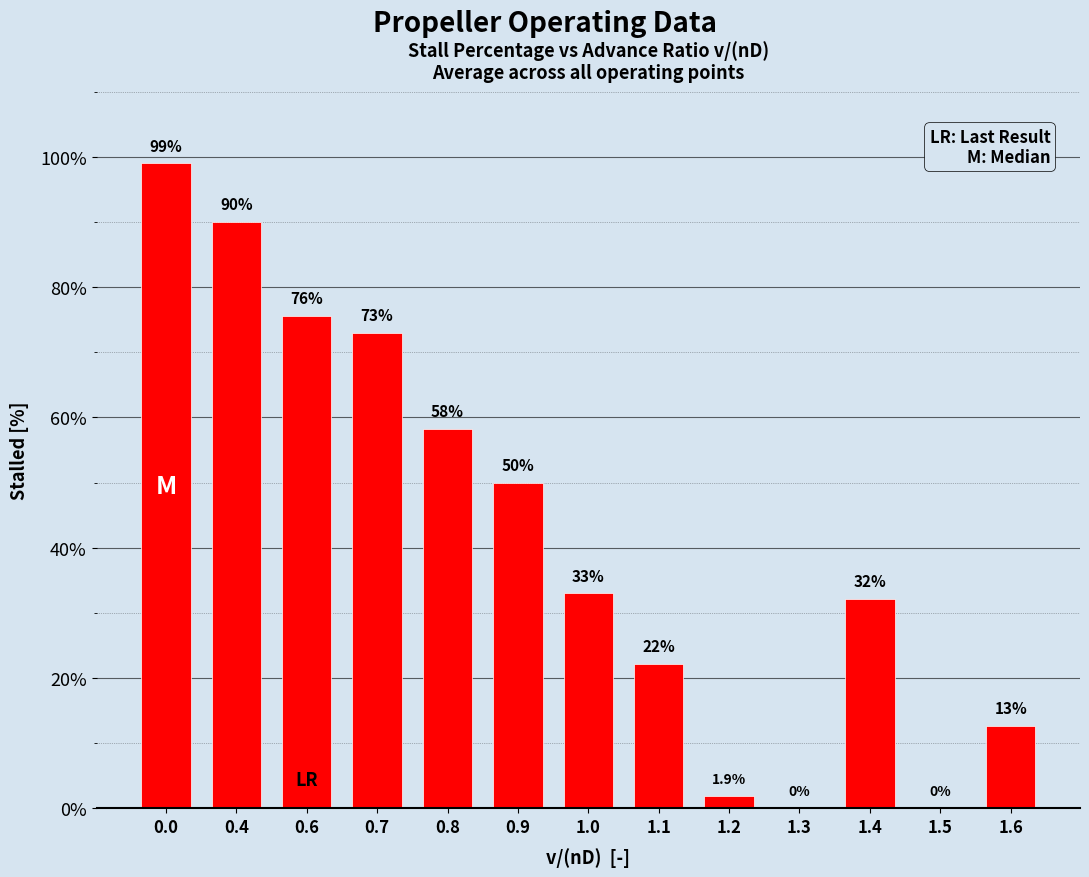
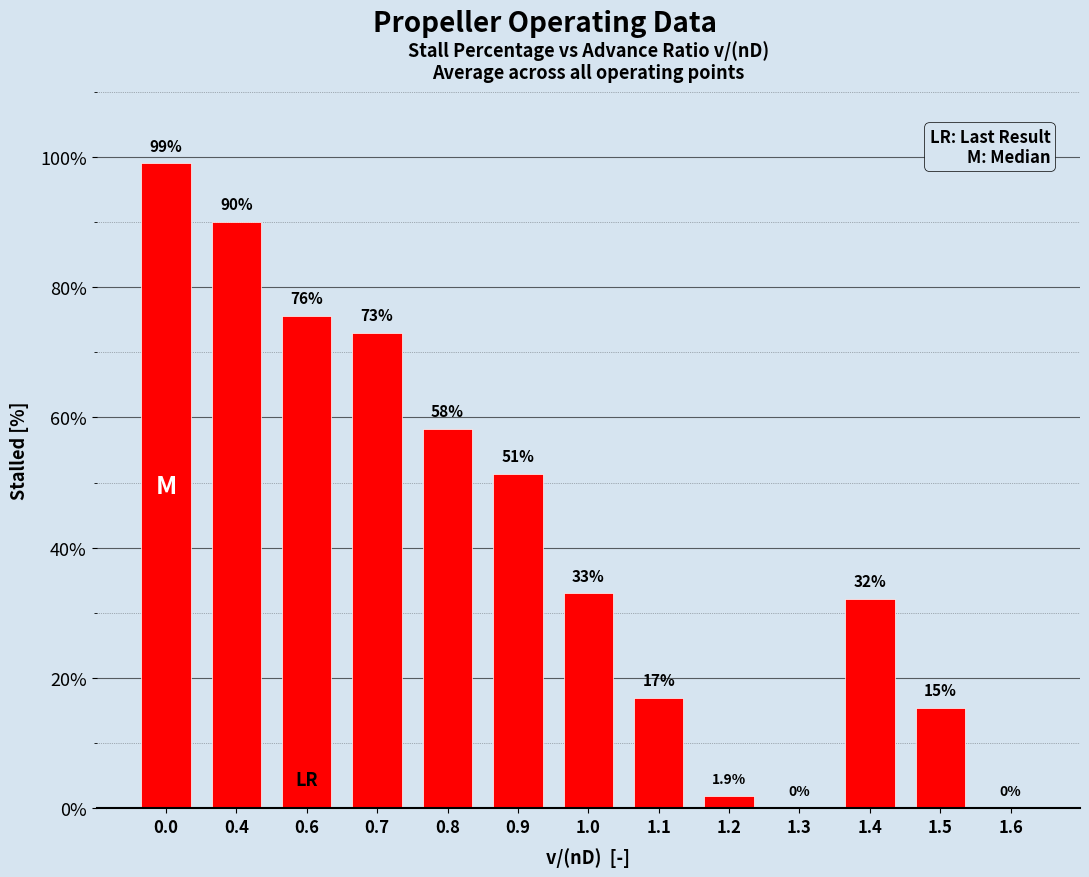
0.9: 50% -> 51%
1.1: 22% -> 17%
1.5: 0% -> 15%
1.6: 13% -> 0%
